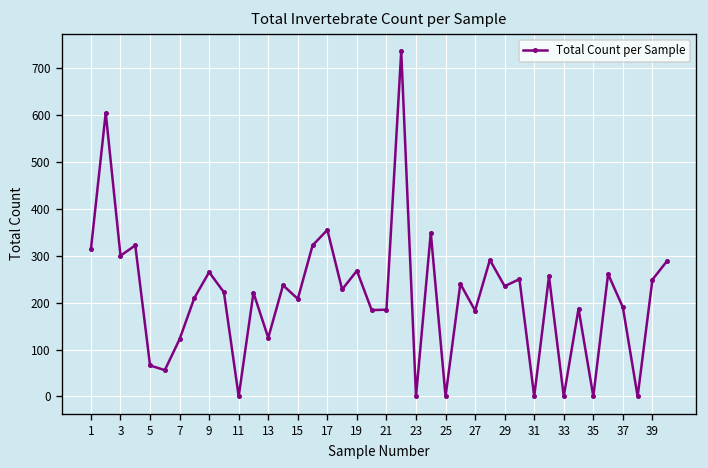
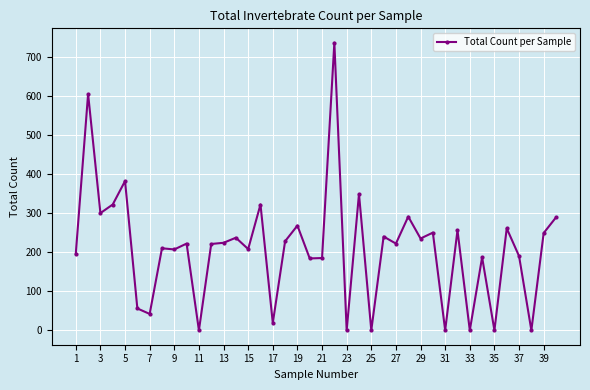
1: 310 -> 200
5: 70 -> 380
7: 120 -> 40
9: 270 -> 210
13: 130 -> 220
17: 360 -> 20
27: 180 -> 220
